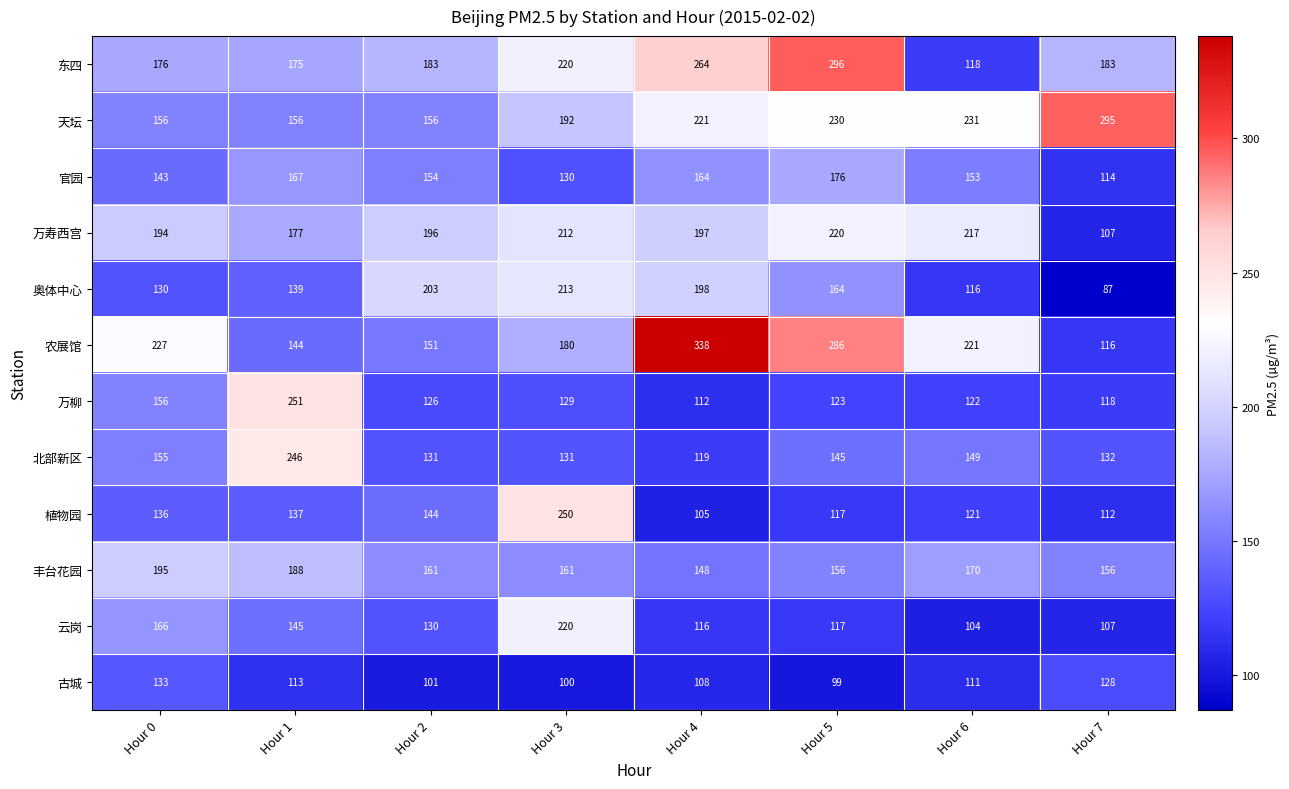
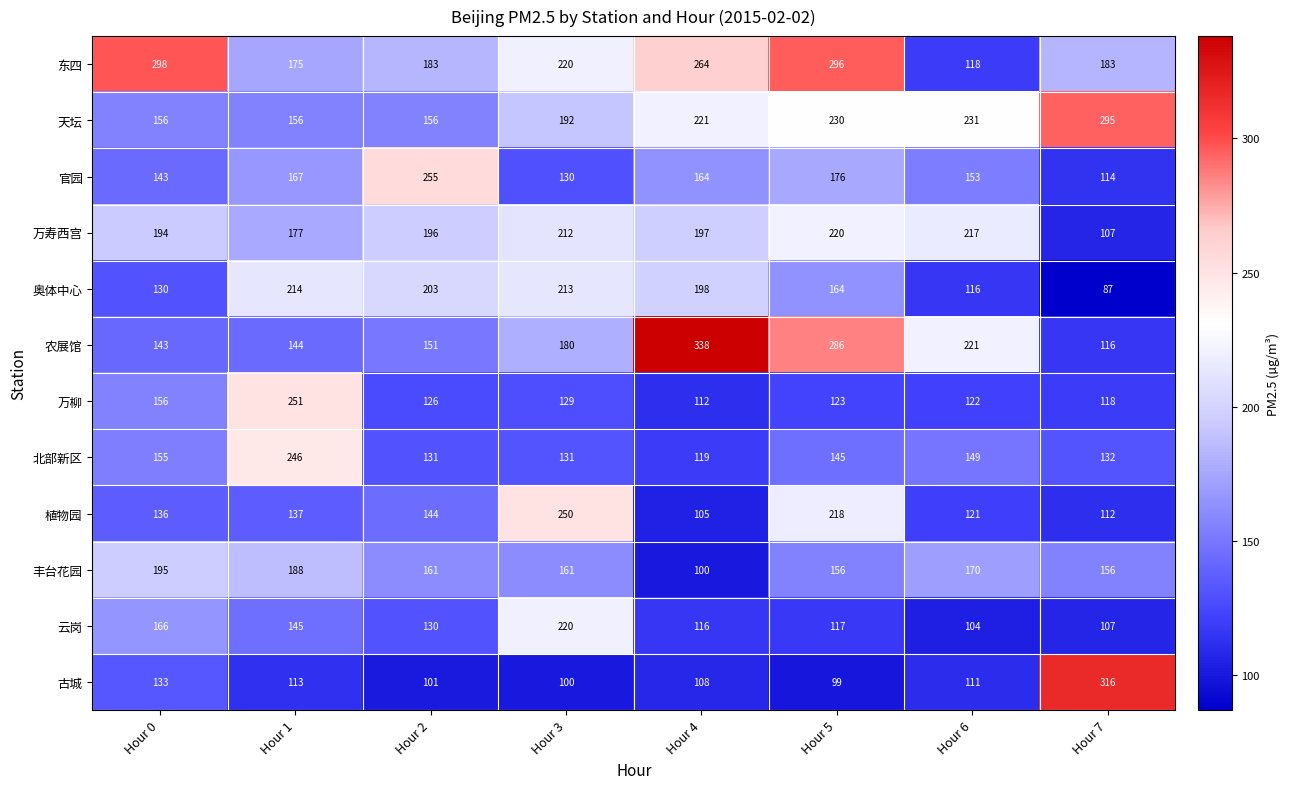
东四, Hour 0: 176 -> 298
官园, Hour 2: 154 -> 255
奥体中心, Hour 1: 139 -> 214
农展馆, Hour 0: 227 -> 143
植物园, Hour 5: 117 -> 218
丰台花园, Hour 4: 148 -> 100
古城, Hour 7: 128 -> 316
